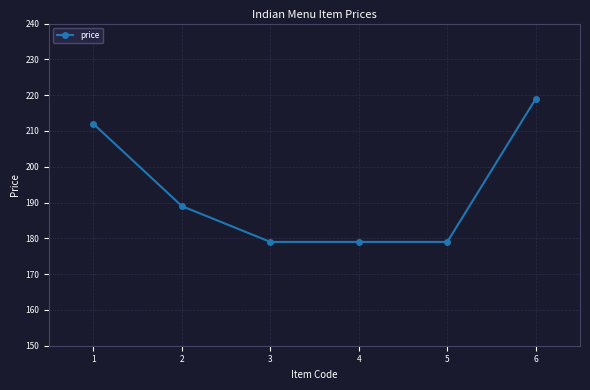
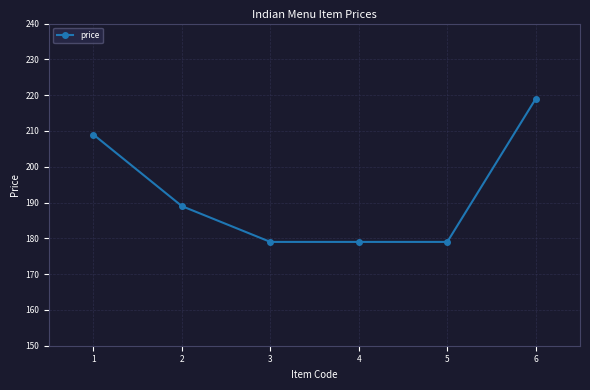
1: 212 -> 209
